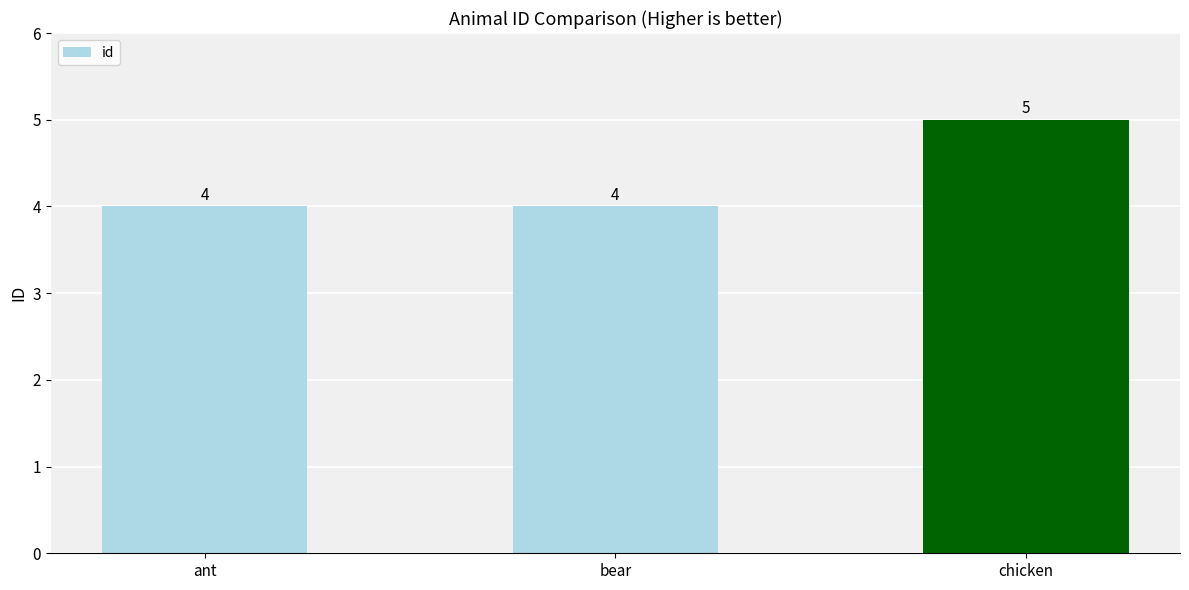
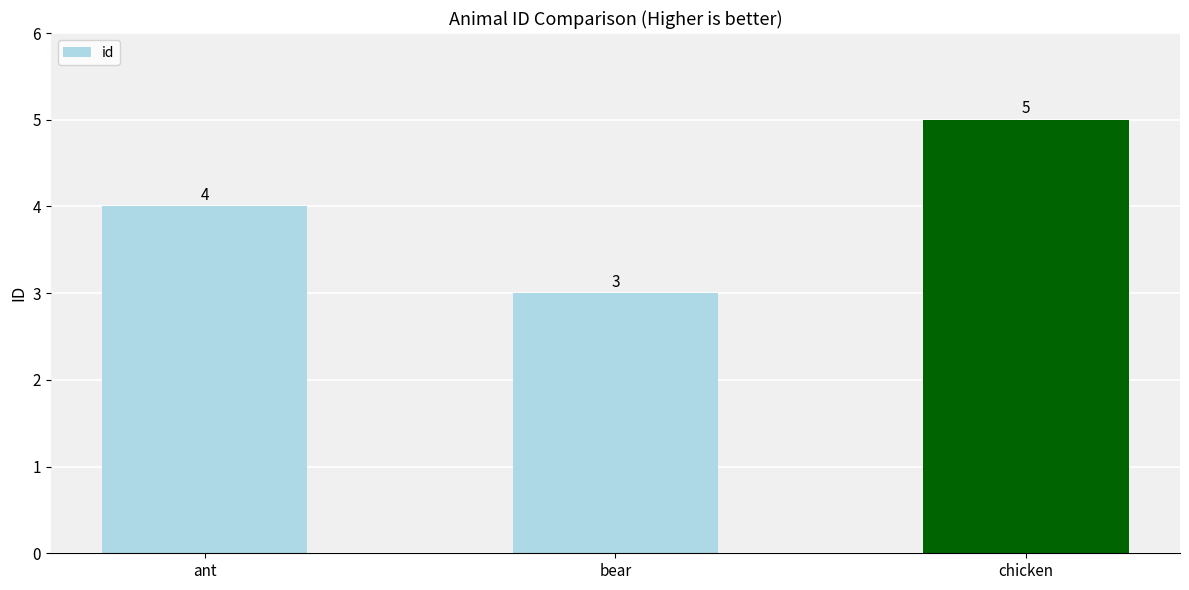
bear: 4 -> 3
